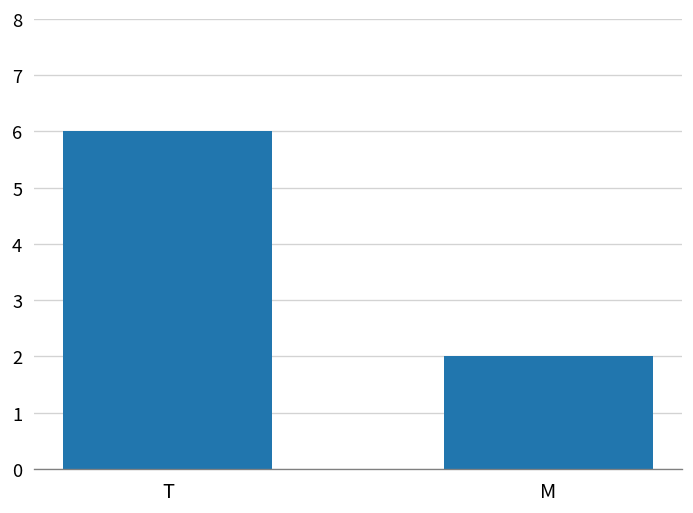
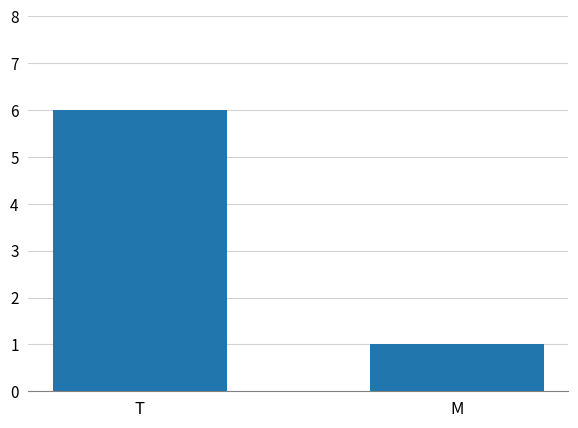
M: 2 -> 1
